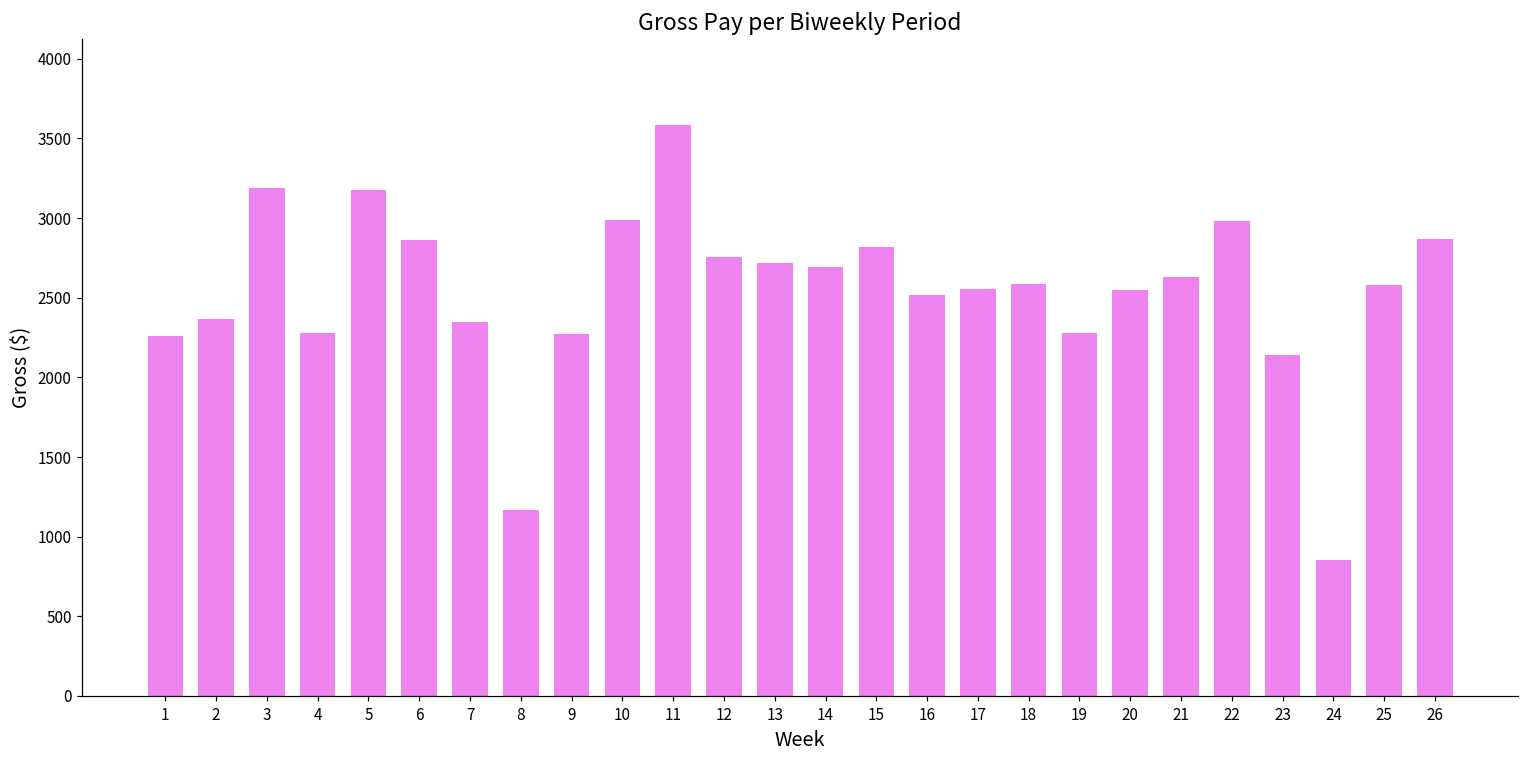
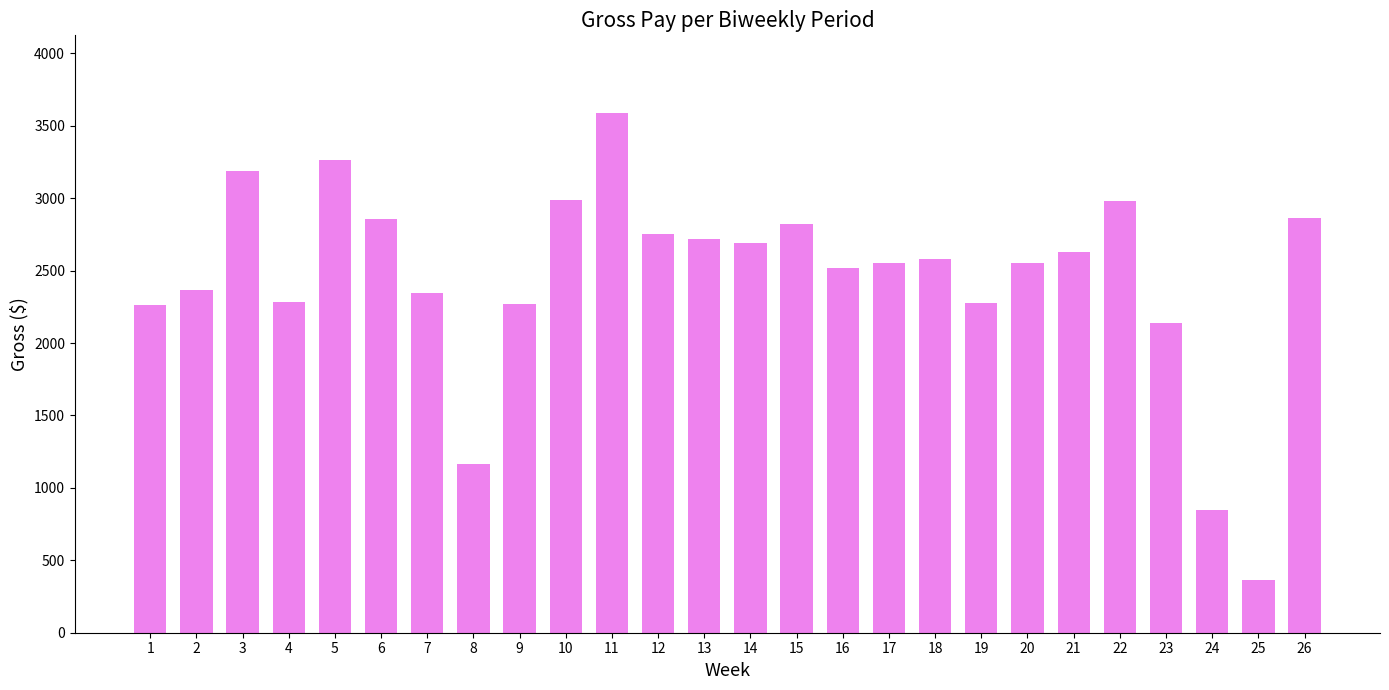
5: 3180 -> 3270
25: 2580 -> 360
